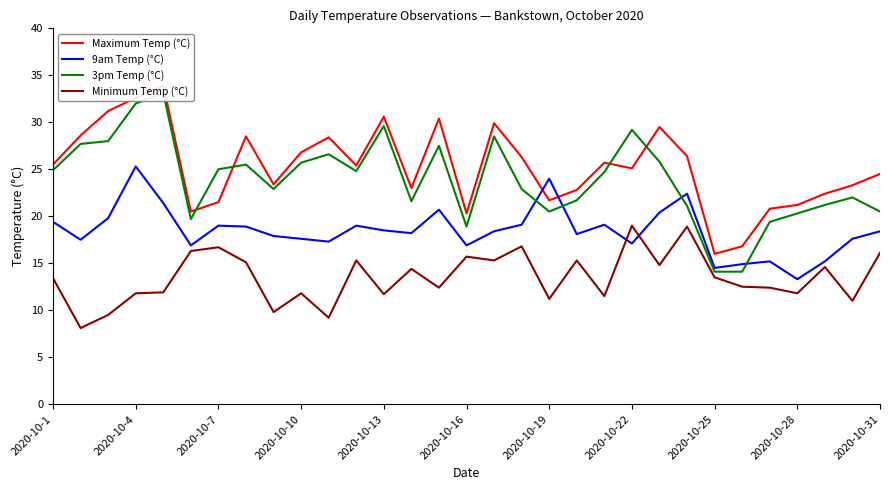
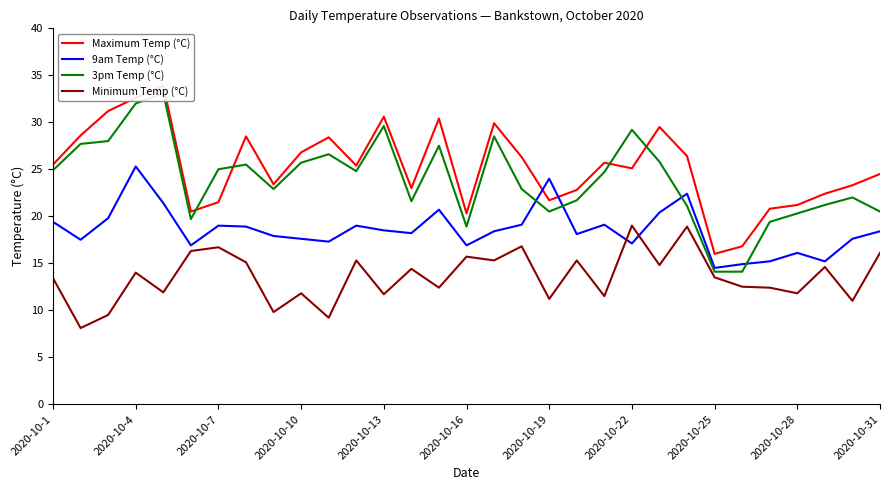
Minimum Temp (°C), 2020-10-4: 12 -> 14
9am Temp (°C), 2020-10-28: 13 -> 16
